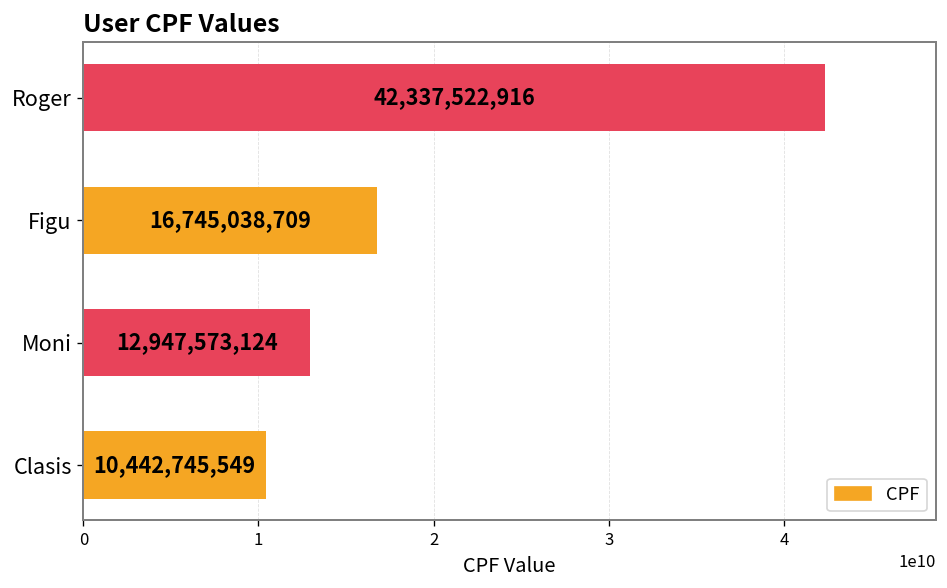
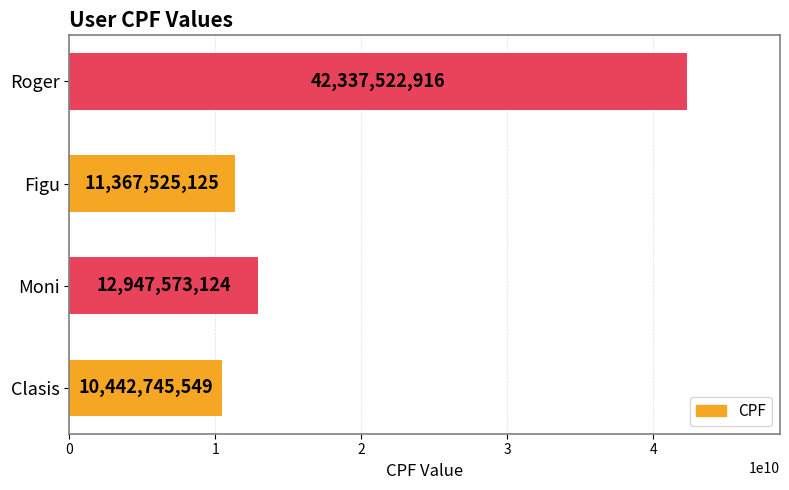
Figu: 16,745,038,709 -> 11,367,525,125
